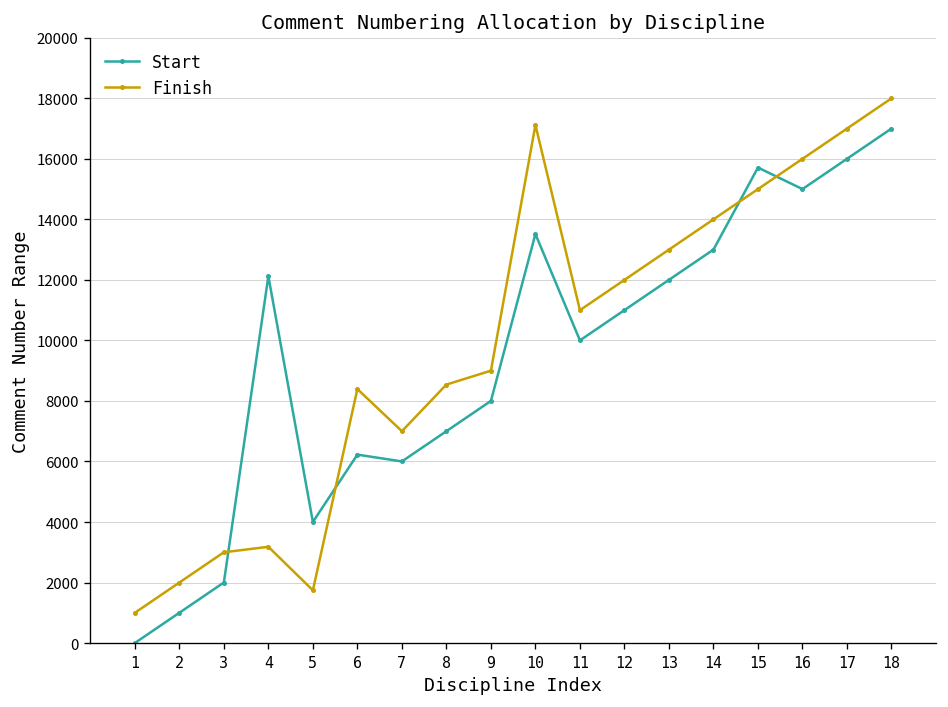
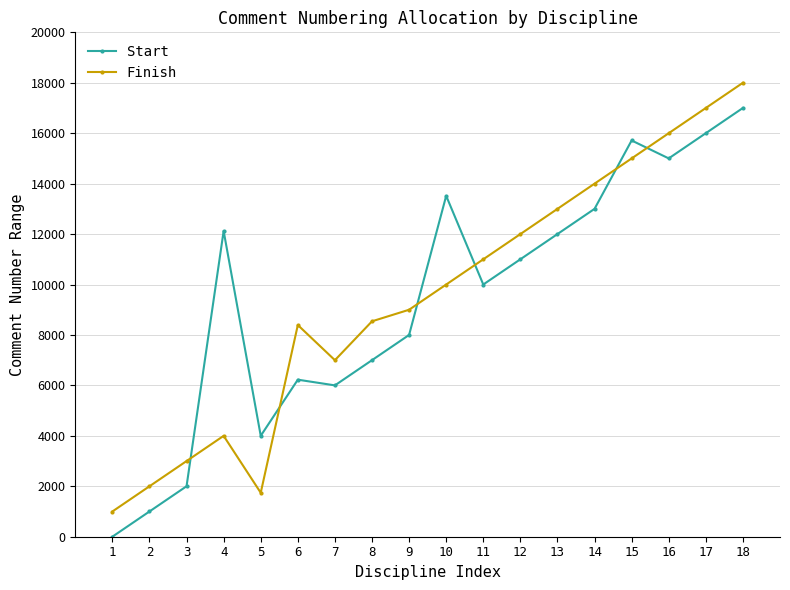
Finish, 4: 3200 -> 4000
Finish, 10: 17100 -> 10000
